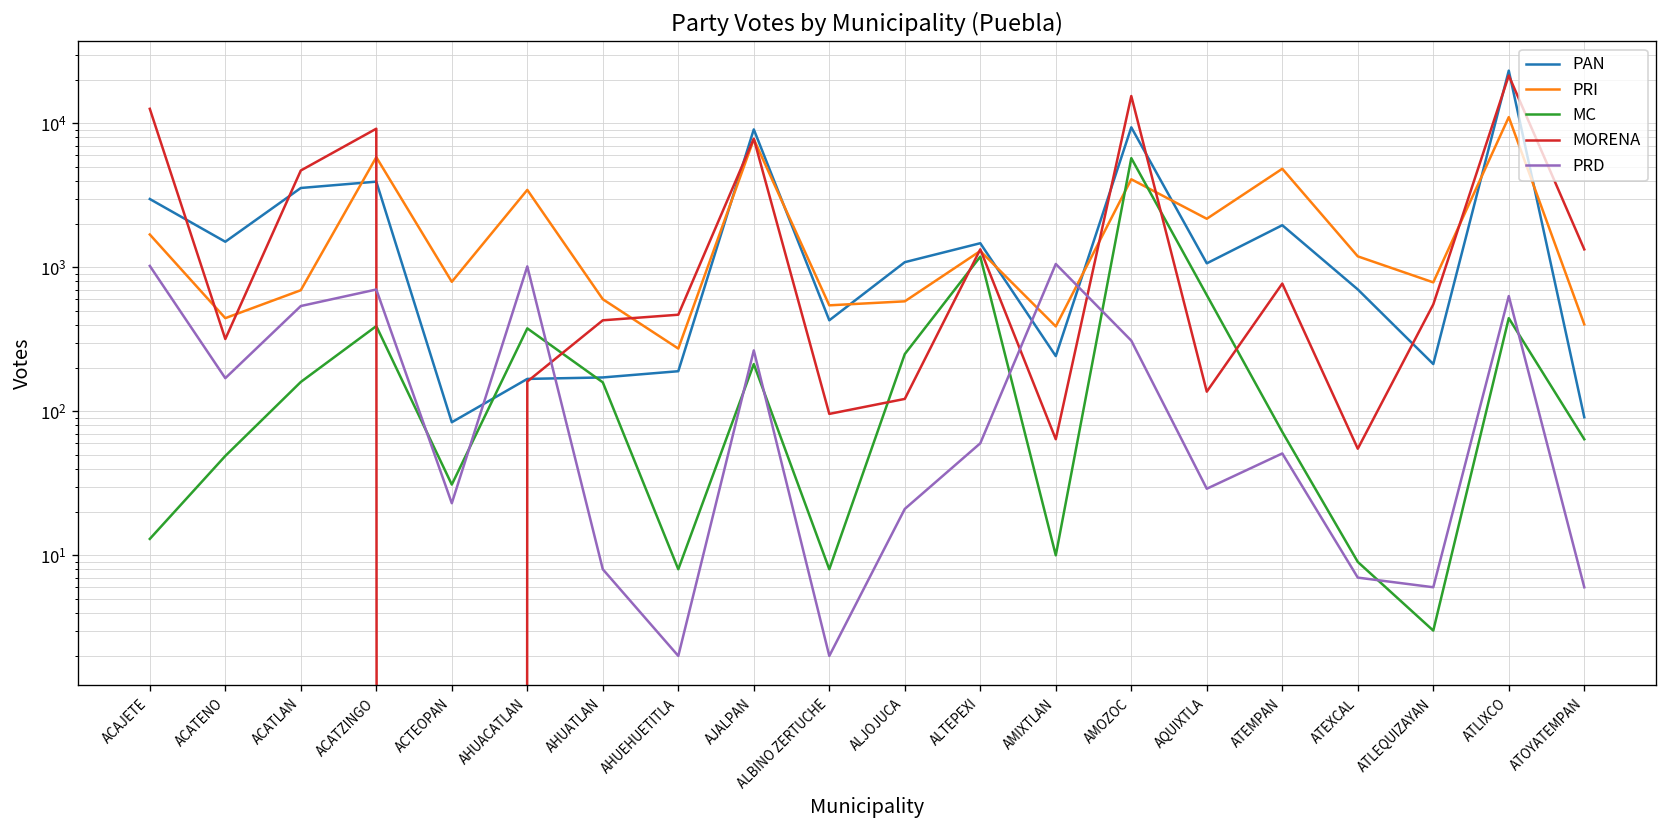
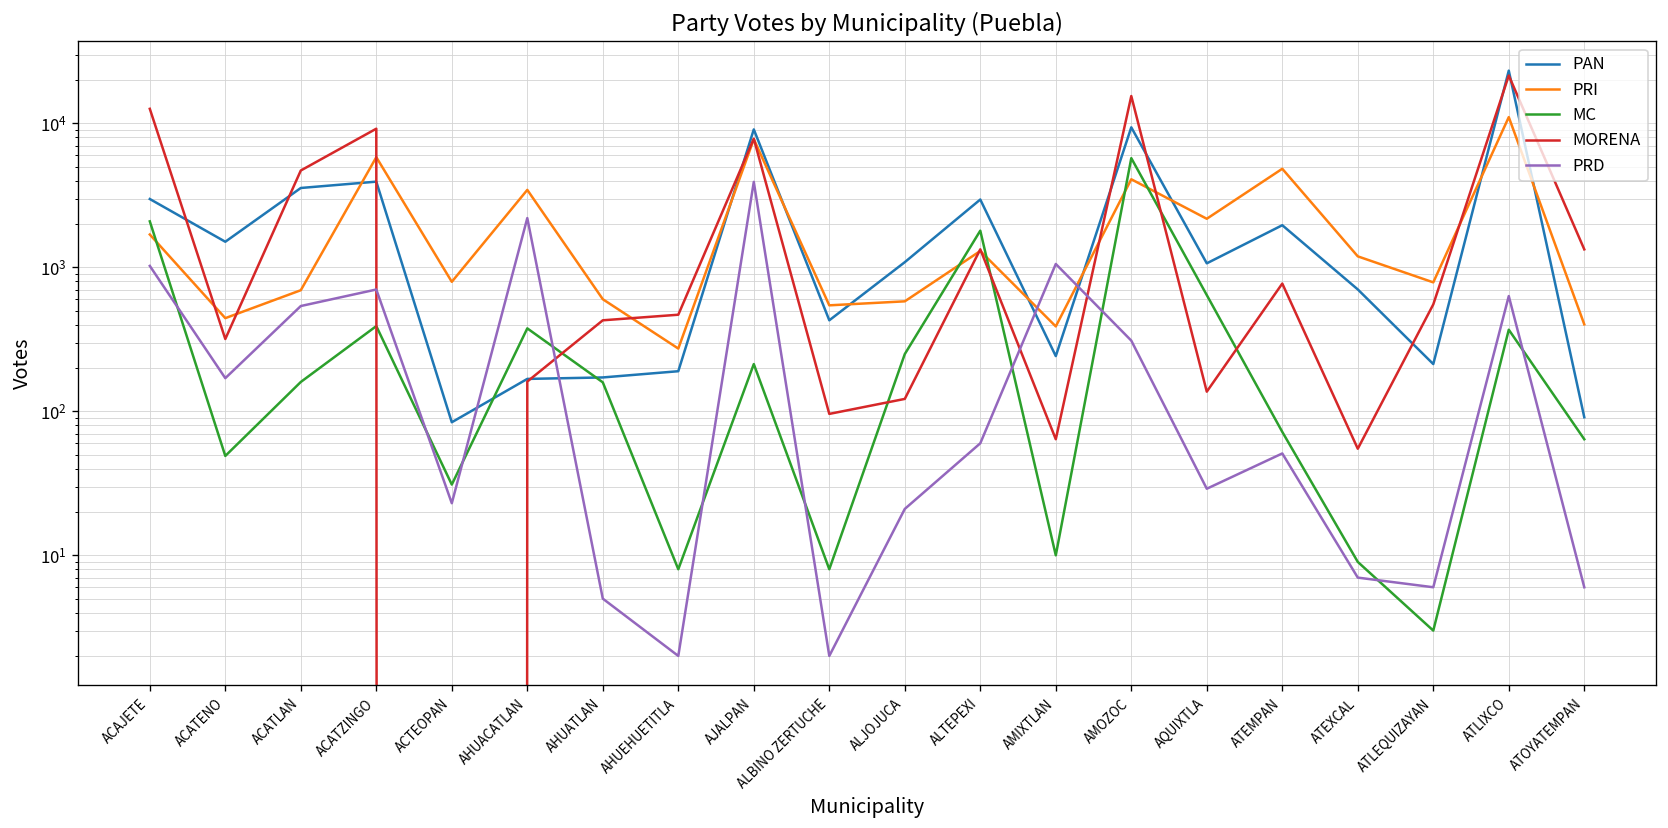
MC, ACAJETE: 13 -> 2100
PRD, AHUACATLAN: 1000 -> 2200
PRD, AHUATLAN: 8 -> 5
PRD, AJALPAN: 270 -> 3900
PAN, ALTEPEXI: 1500 -> 3000
MC, ALTEPEXI: 1200 -> 1800
MC, ATLIXCO: 440 -> 370
